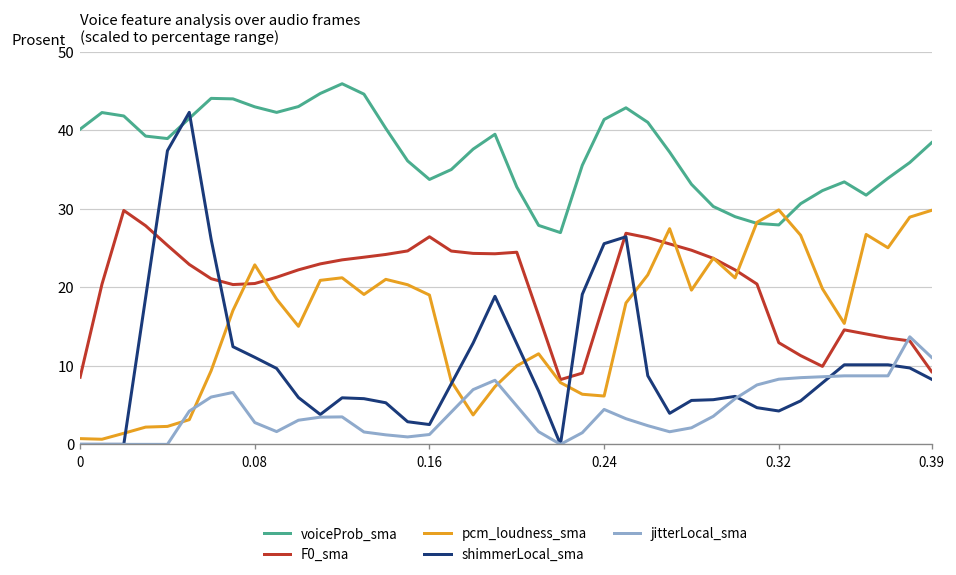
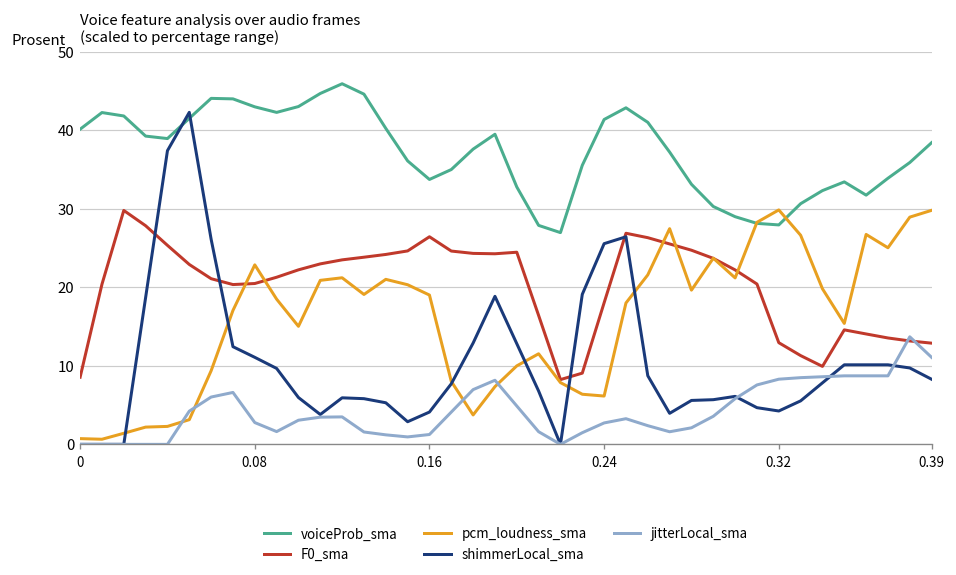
shimmerLocal_sma, 0.16: 3 -> 4
jitterLocal_sma, 0.24: 4 -> 3
F0_sma, 0.39: 9 -> 13
